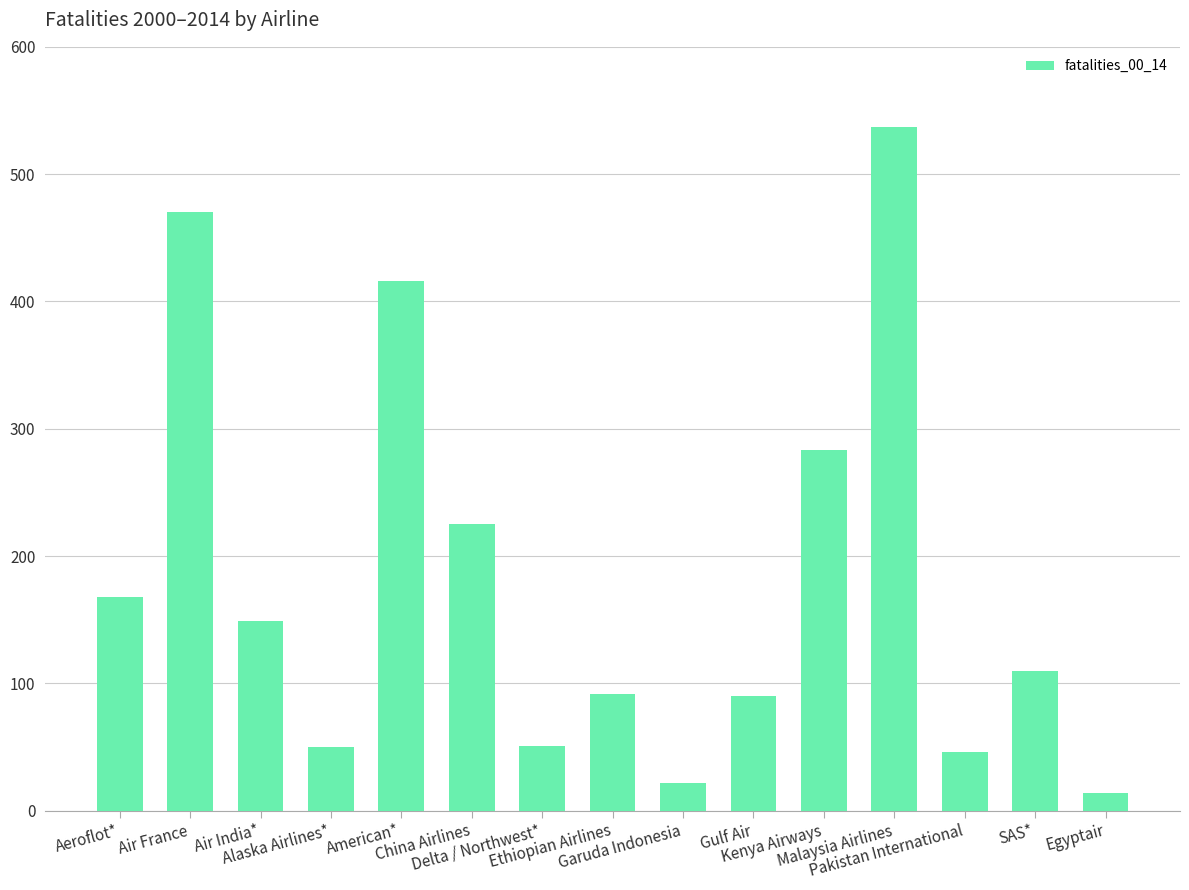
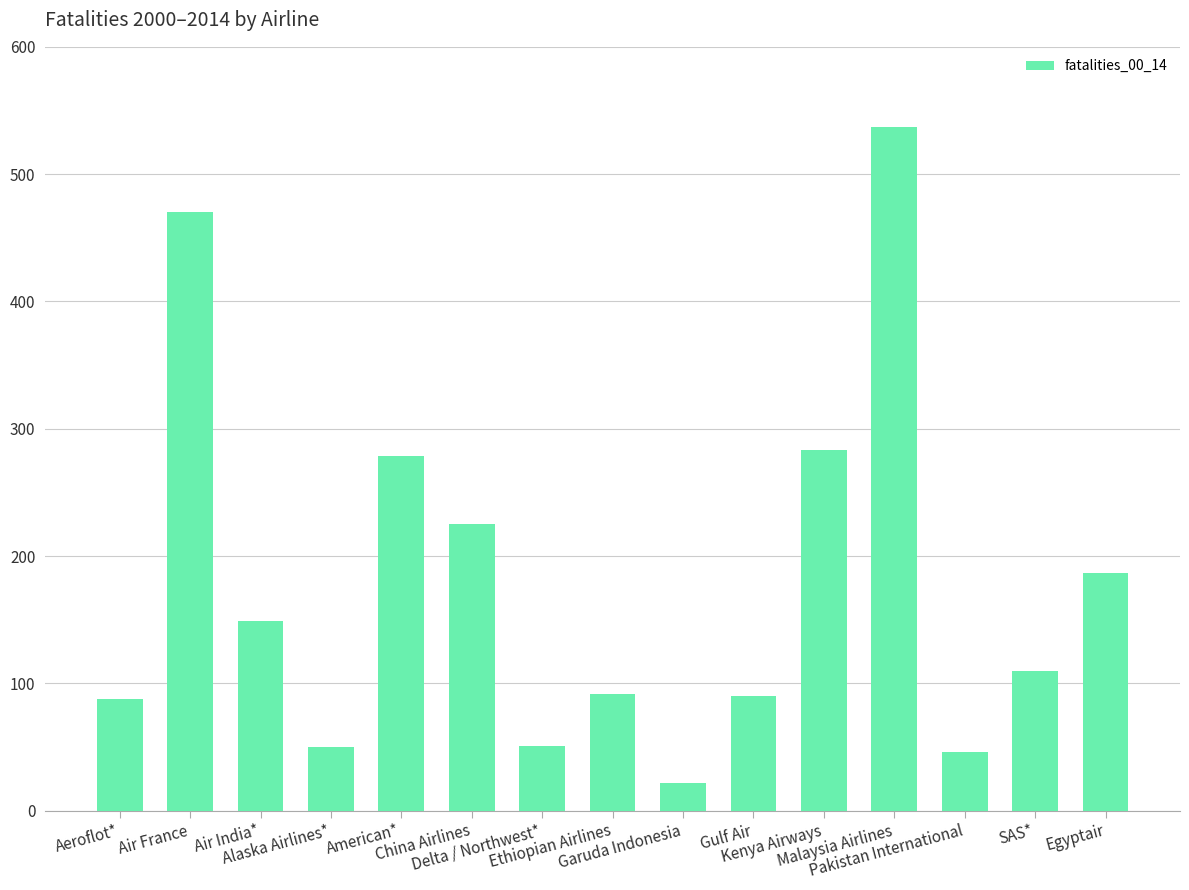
Aeroflot*: 168 -> 88
American*: 416 -> 279
Egyptair: 14 -> 187
